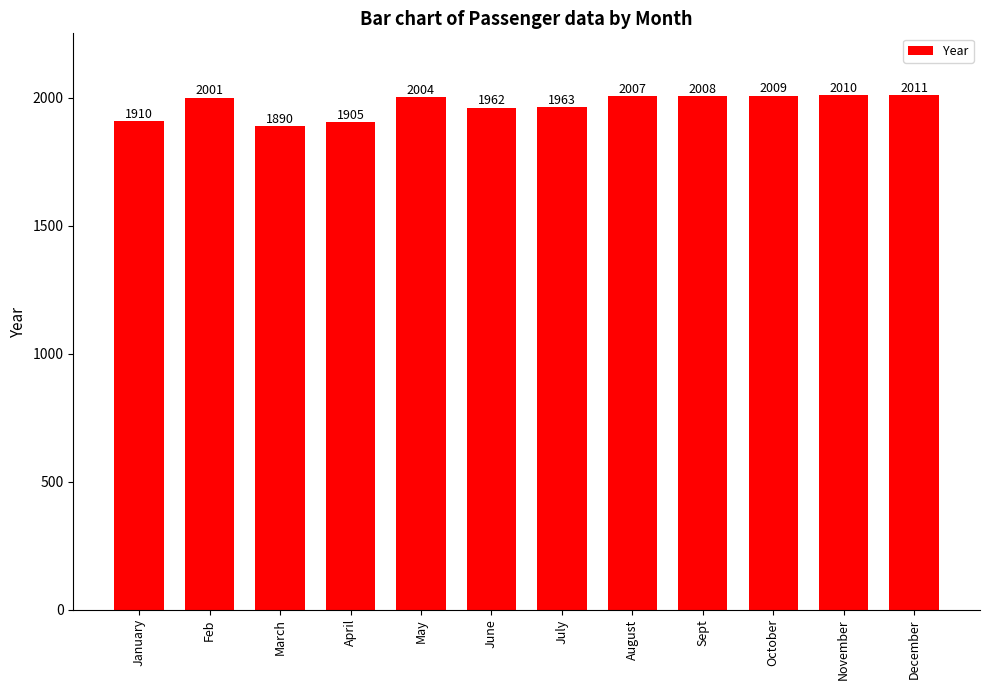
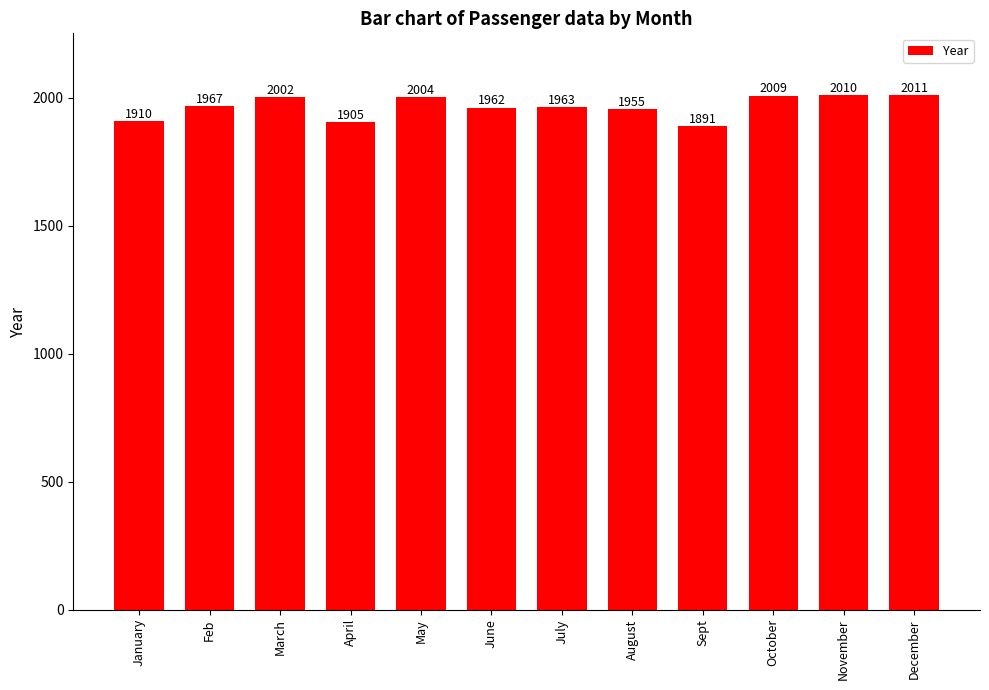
Feb: 2001 -> 1967
March: 1890 -> 2002
August: 2007 -> 1955
Sept: 2008 -> 1891
